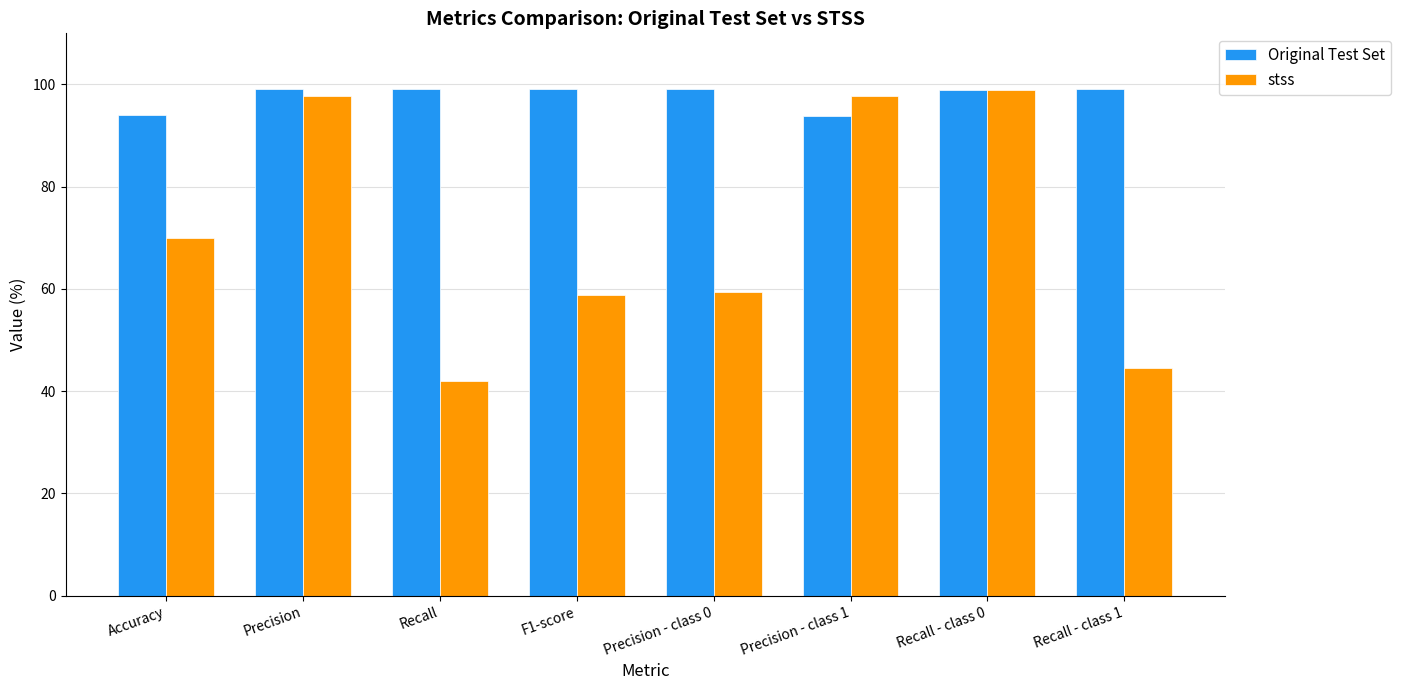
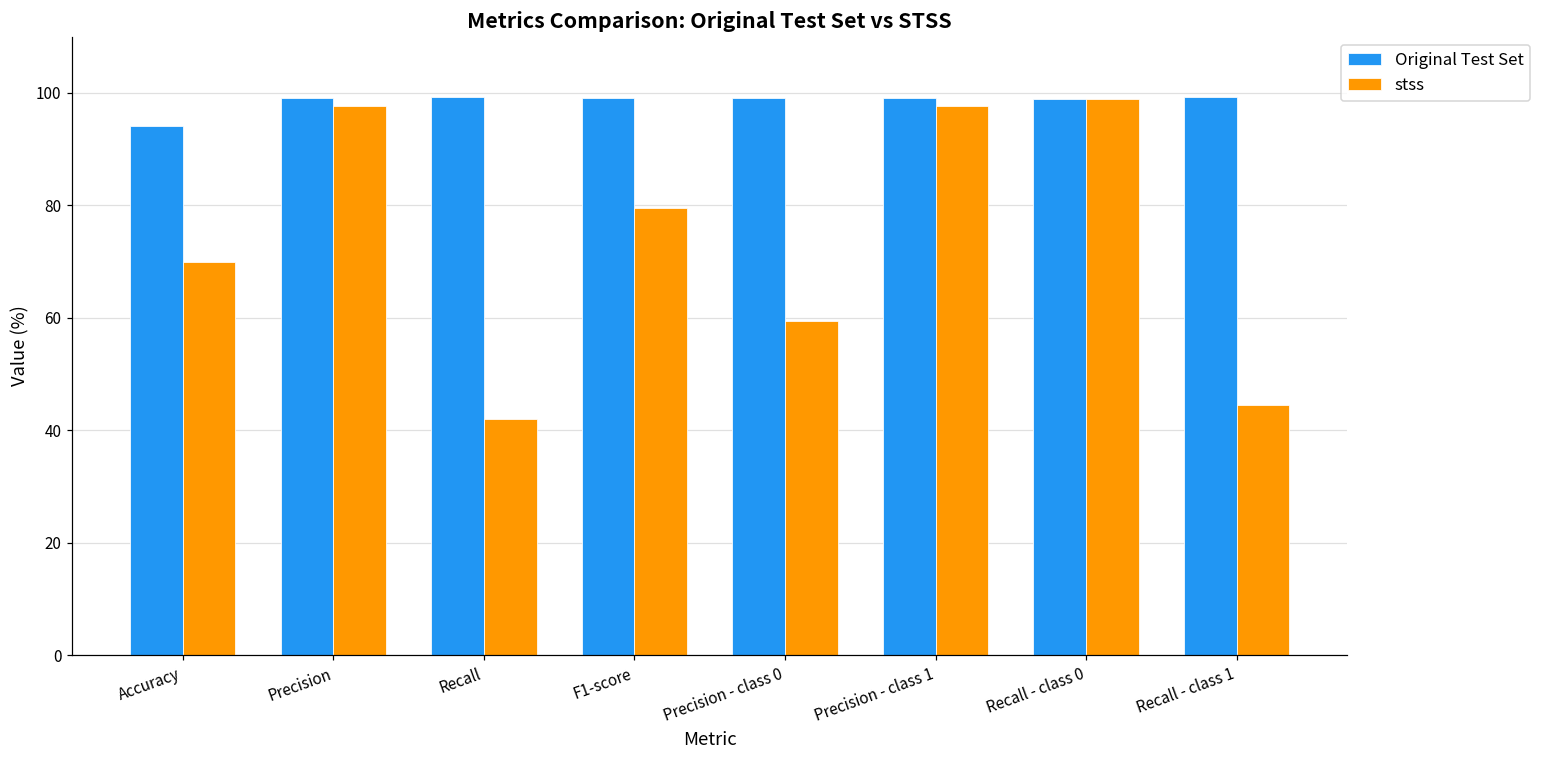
stss, F1-score: 59 -> 80
Original Test Set, Precision - class 1: 94 -> 99
